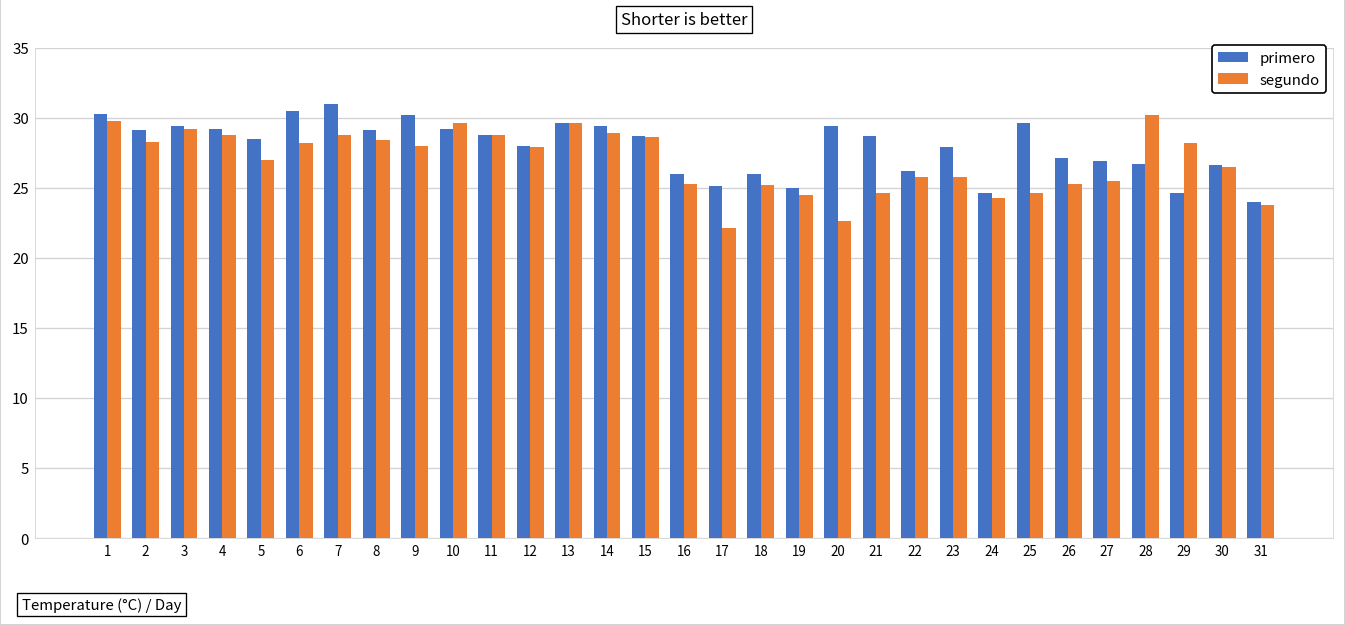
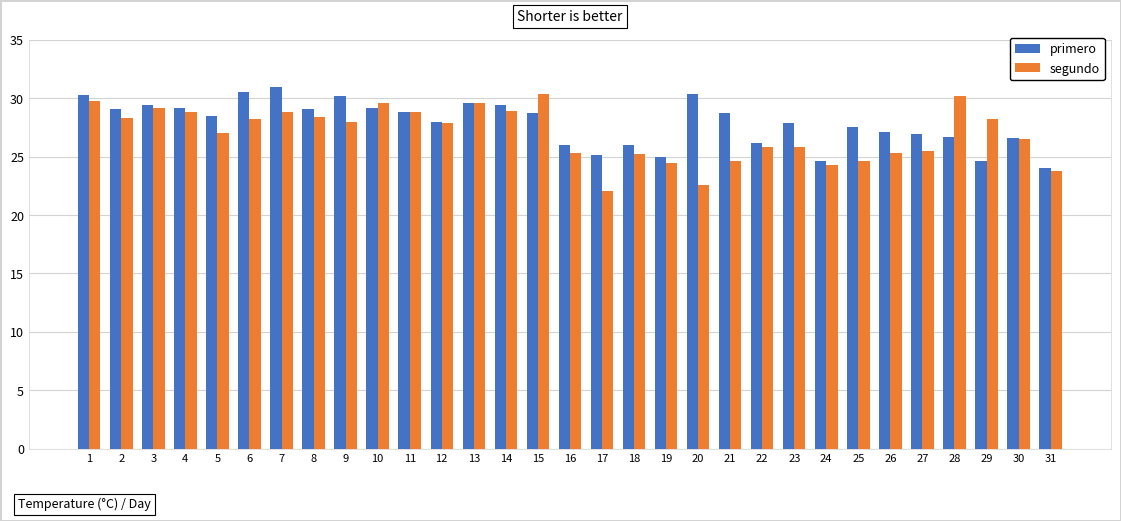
segundo, 15: 28.6 -> 30.4
primero, 20: 29.4 -> 30.4
primero, 25: 29.6 -> 27.5
